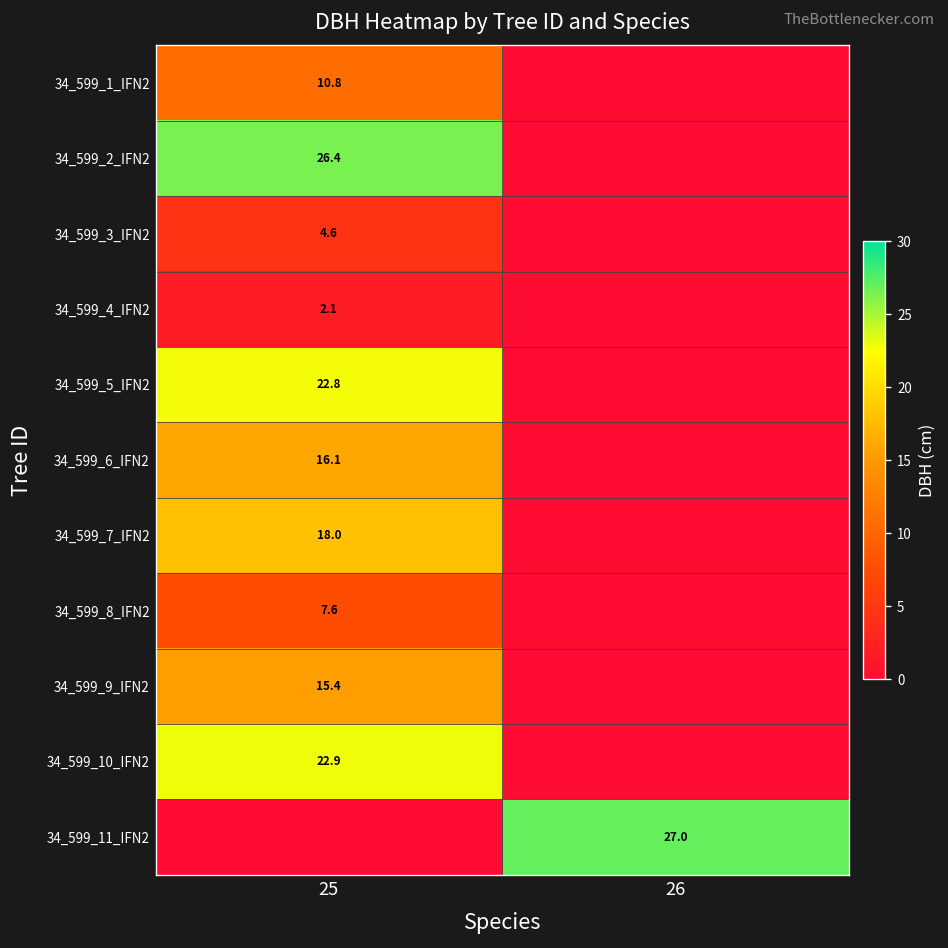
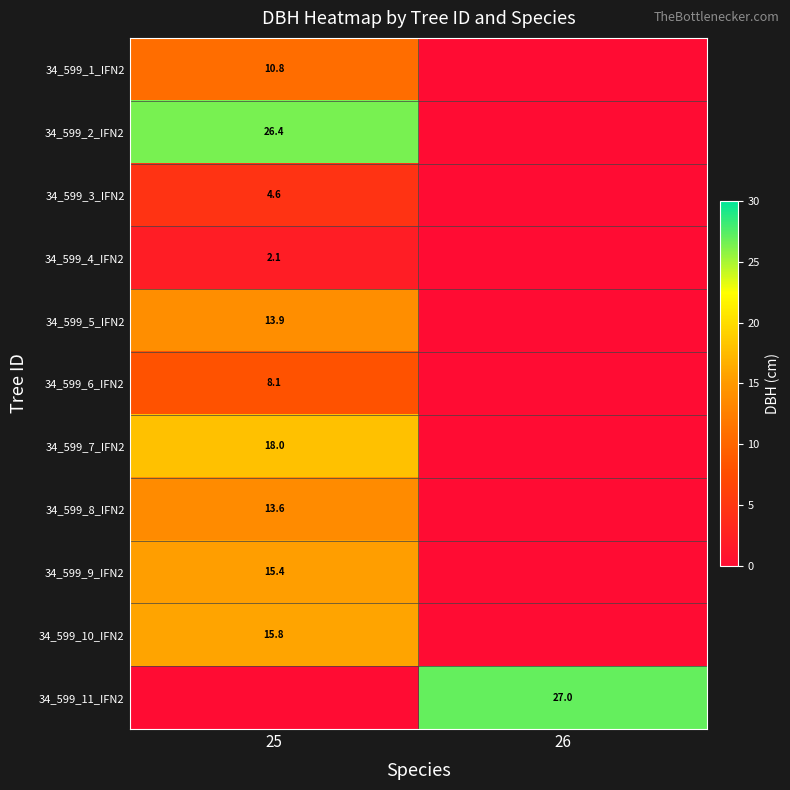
34_599_5_IFN2, 25: 22.8 -> 13.9
34_599_6_IFN2, 25: 16.1 -> 8.1
34_599_8_IFN2, 25: 7.6 -> 13.6
34_599_10_IFN2, 25: 22.9 -> 15.8
